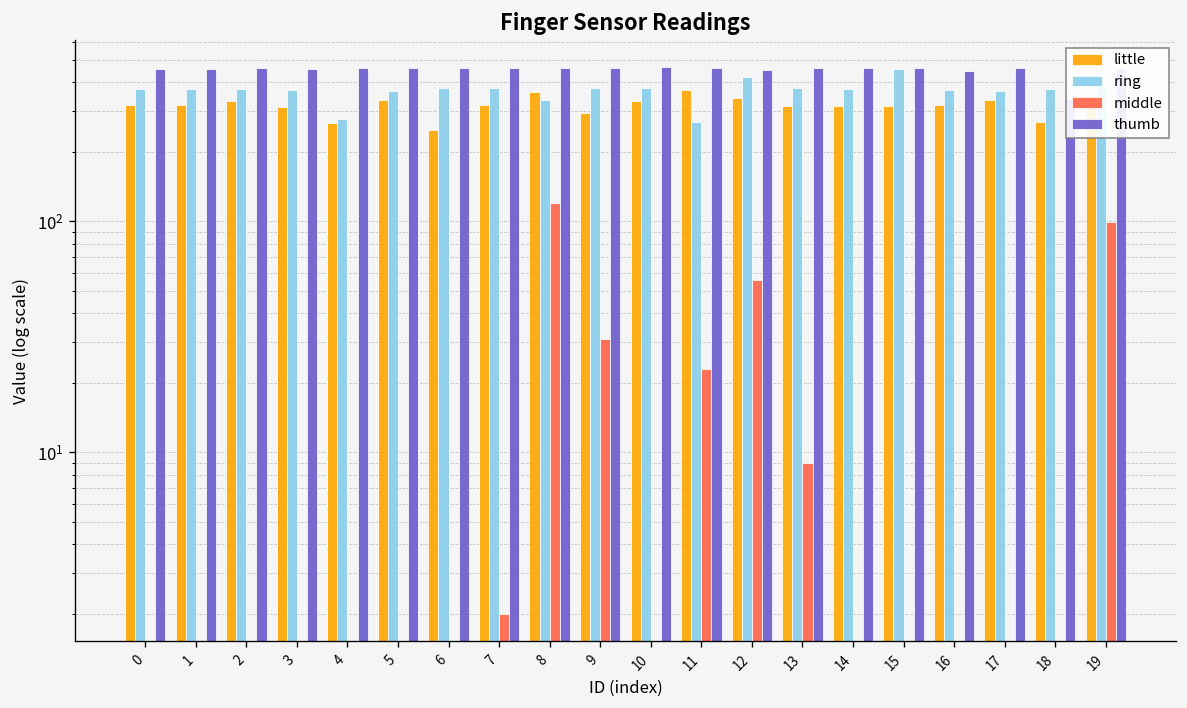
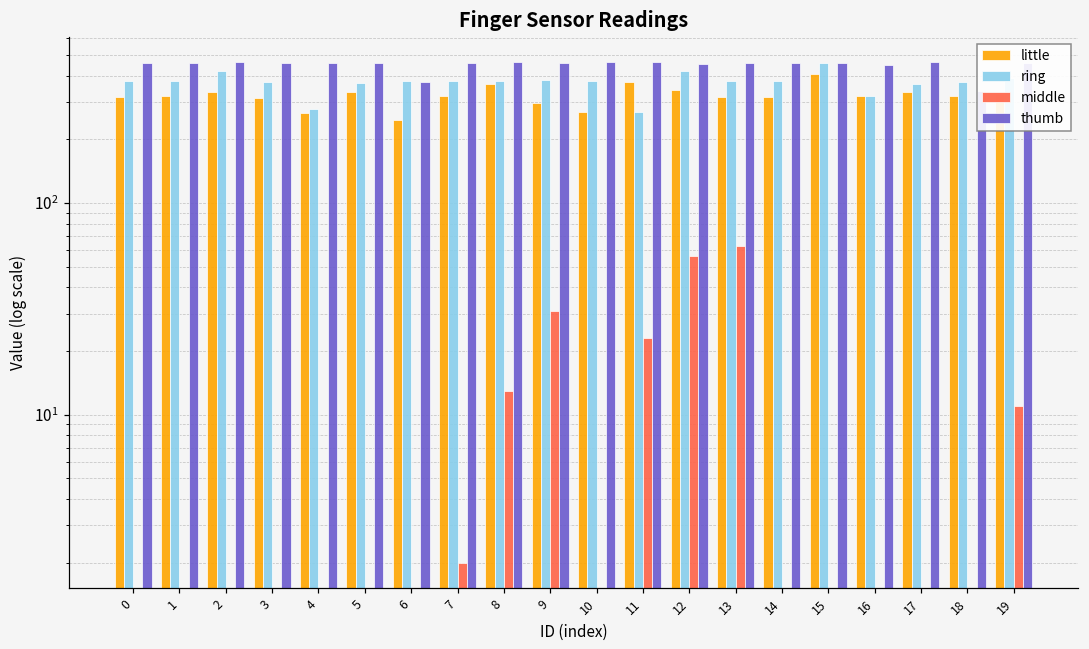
ring, 2: 380 -> 420
thumb, 6: 460 -> 370
ring, 8: 340 -> 380
middle, 8: 120 -> 13
little, 10: 330 -> 270
middle, 13: 9 -> 63
little, 15: 320 -> 410
ring, 16: 370 -> 320
little, 18: 270 -> 320
middle, 19: 100 -> 11
